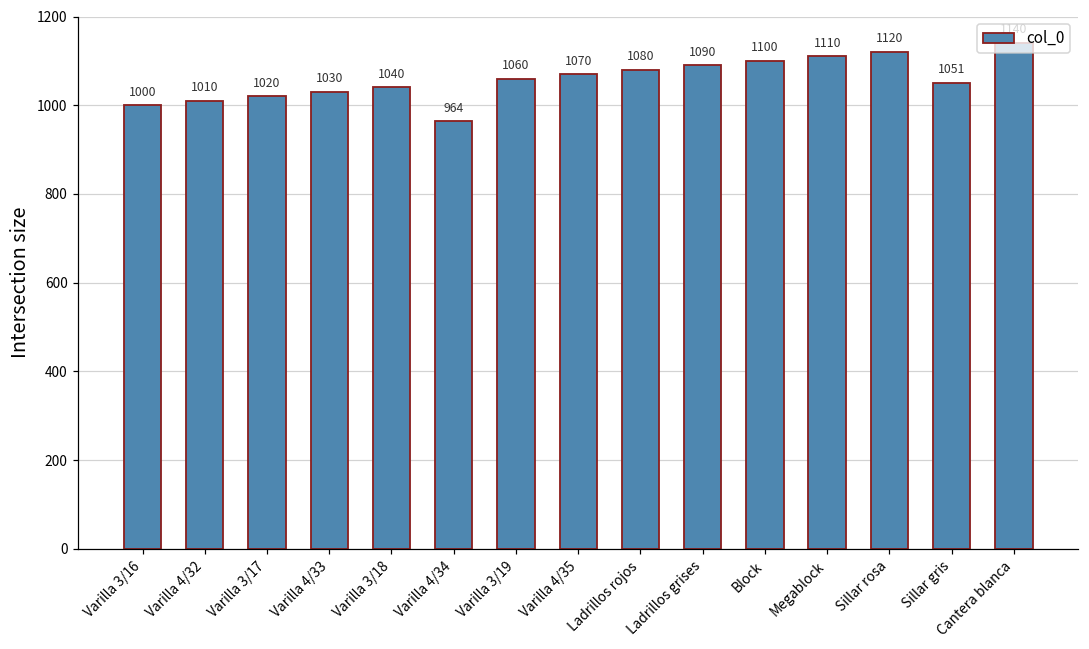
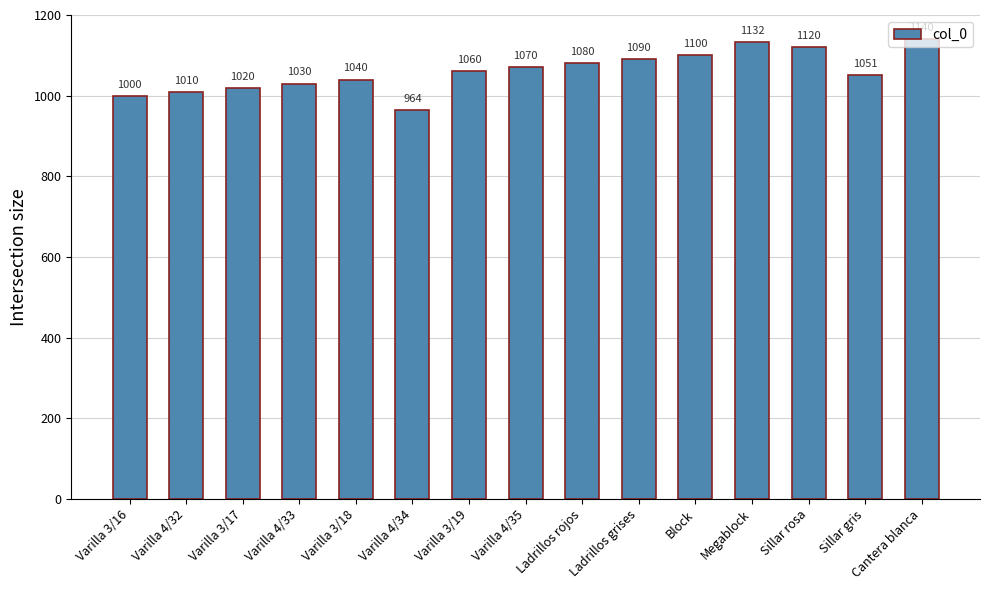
Megablock: 1110 -> 1132
